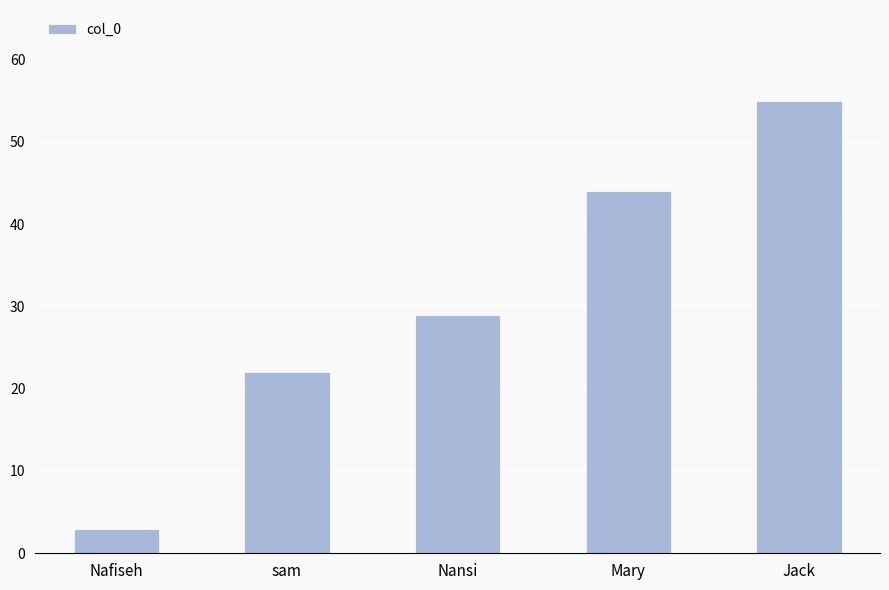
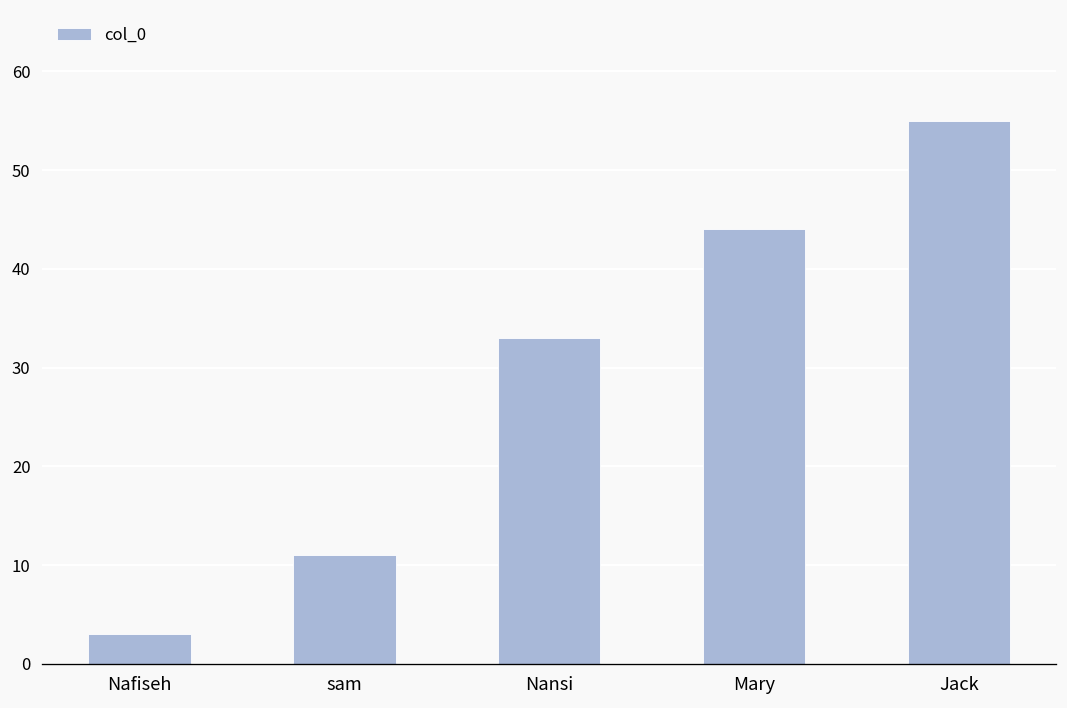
sam: 22 -> 11
Nansi: 29 -> 33
